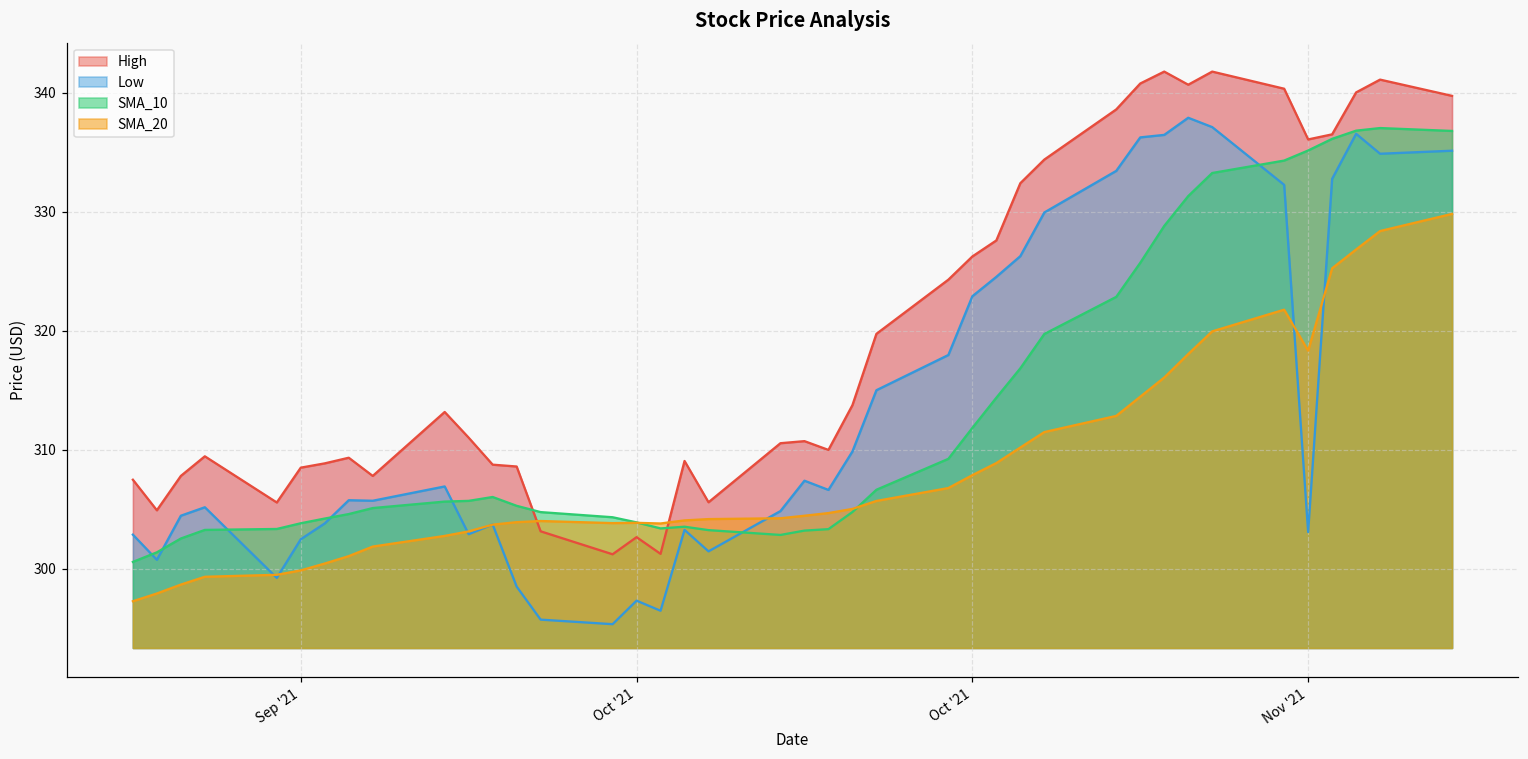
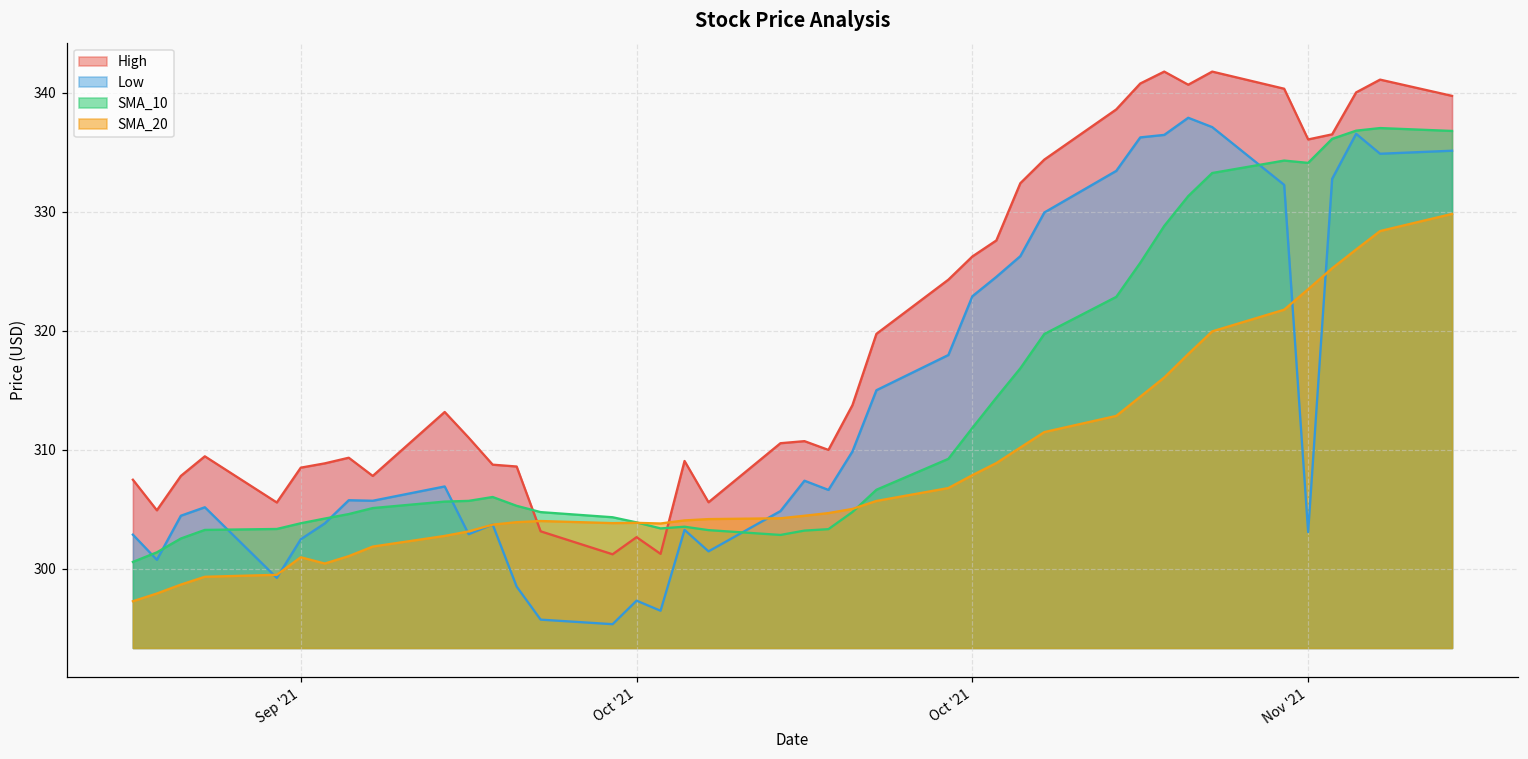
SMA_20, Sep '21: 299.9 -> 301.0
SMA_10, Nov '21: 335.2 -> 334.1
SMA_20, Nov '21: 318.3 -> 323.5
